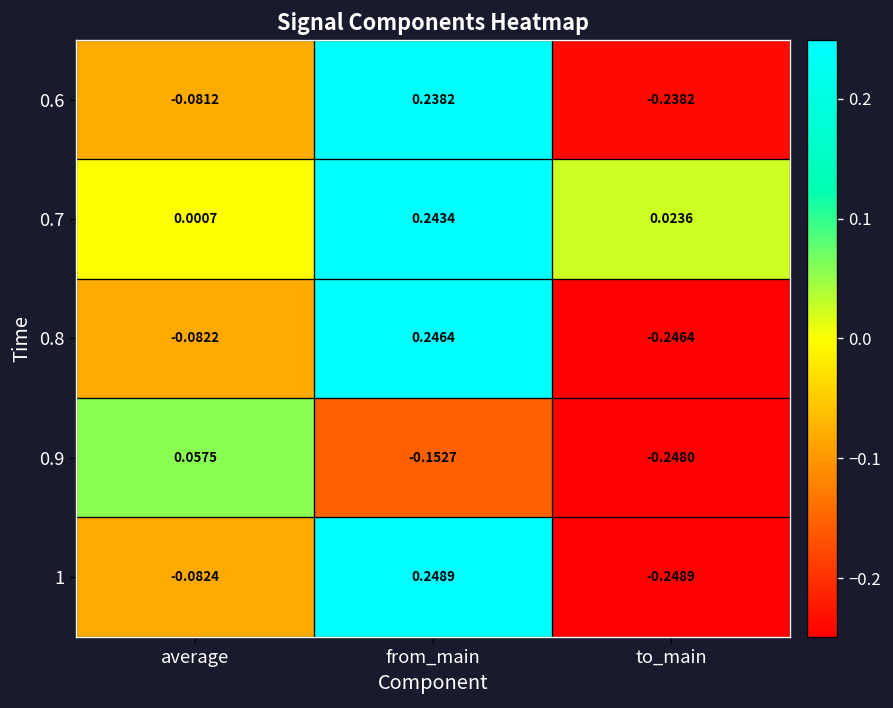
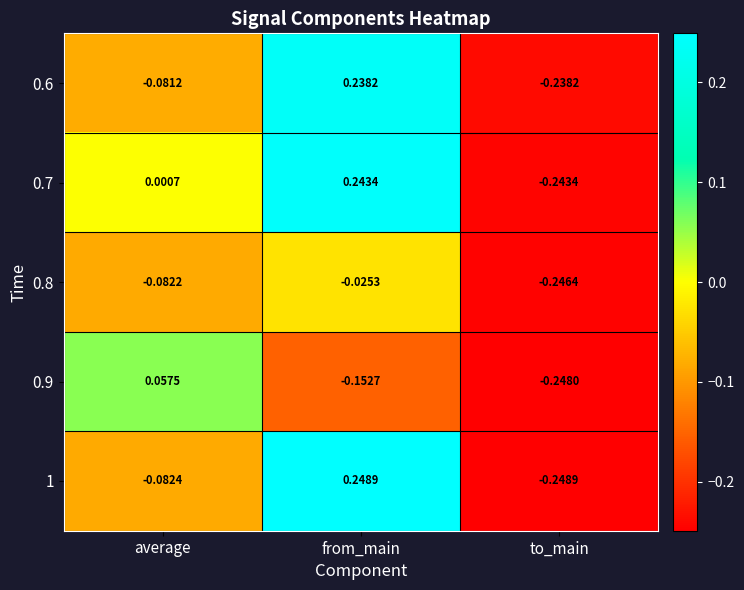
0.7, to_main: 0.0236 -> -0.2434
0.8, from_main: 0.2464 -> -0.0253
